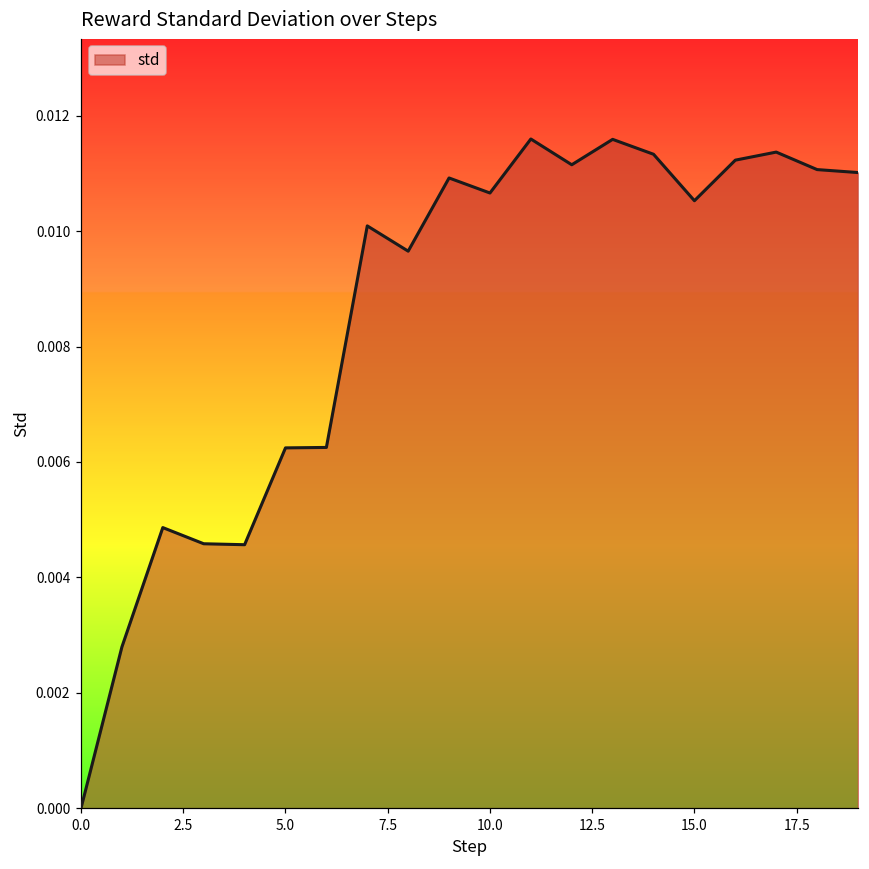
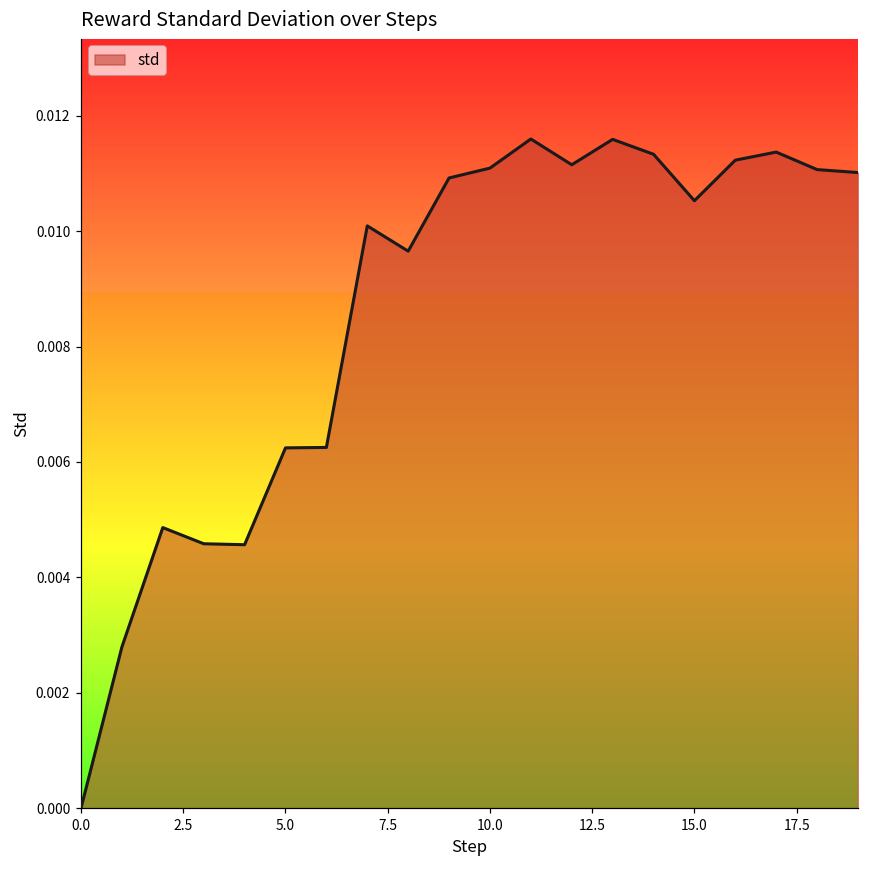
10.0: 0.0107 -> 0.0111
